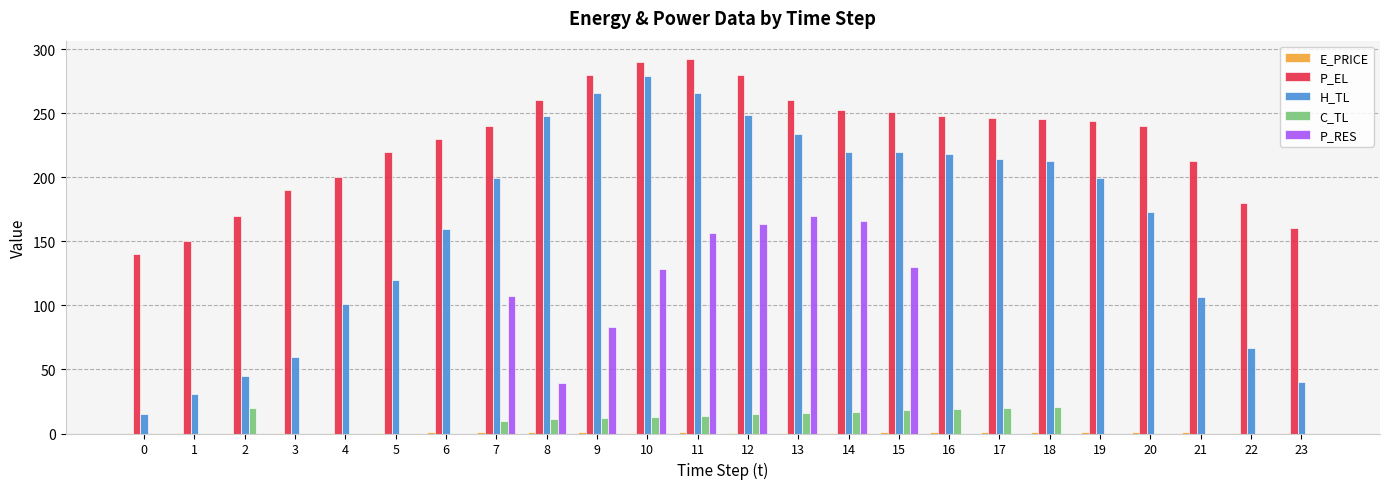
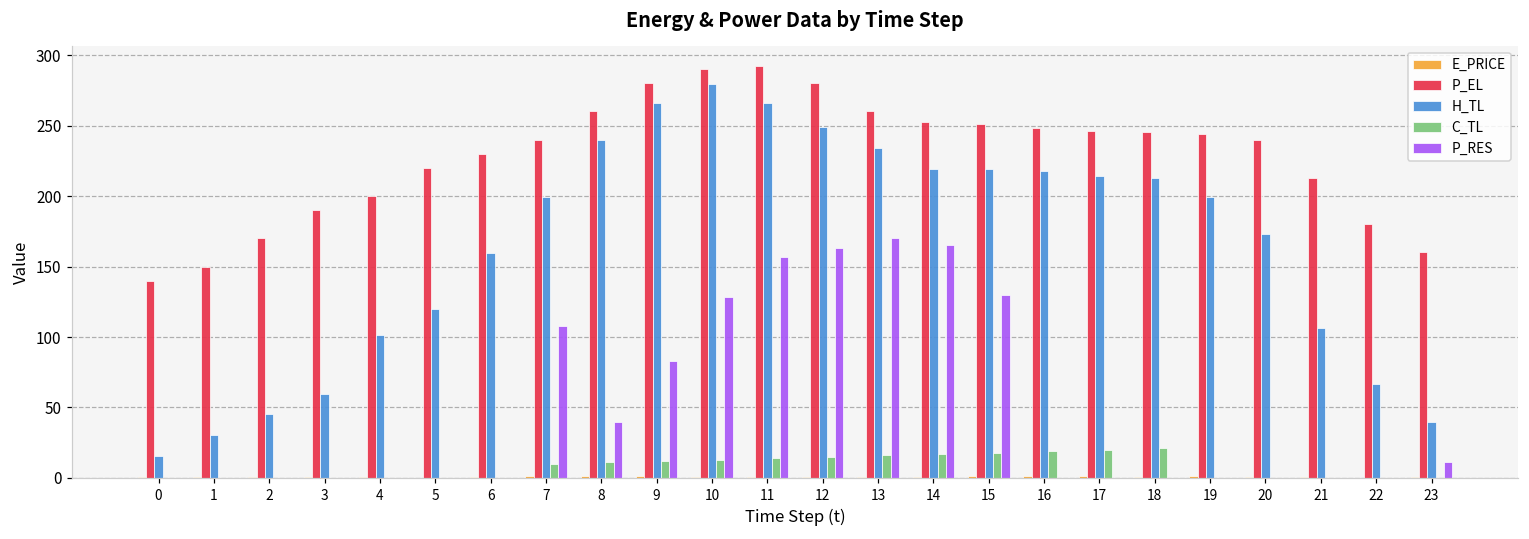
C_TL, 2: 20 -> 0
H_TL, 8: 248 -> 239
P_RES, 23: 0 -> 11
